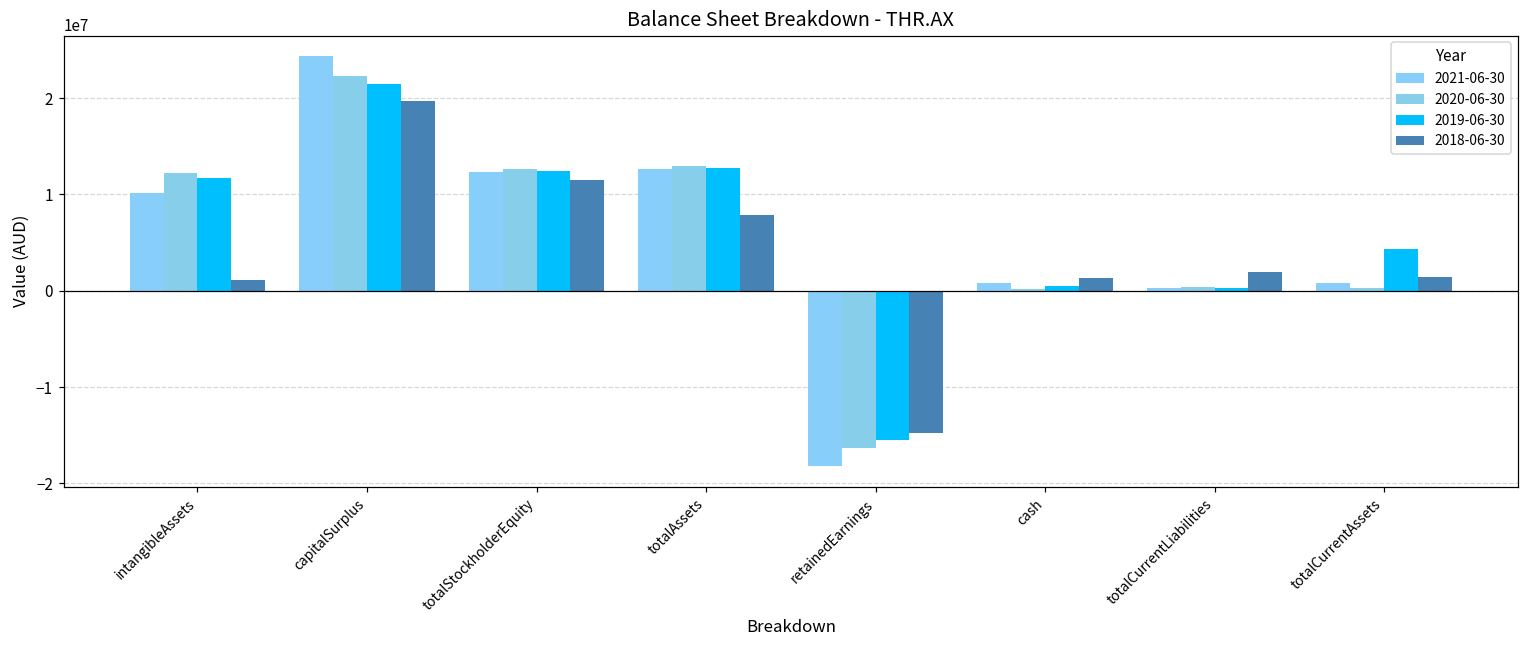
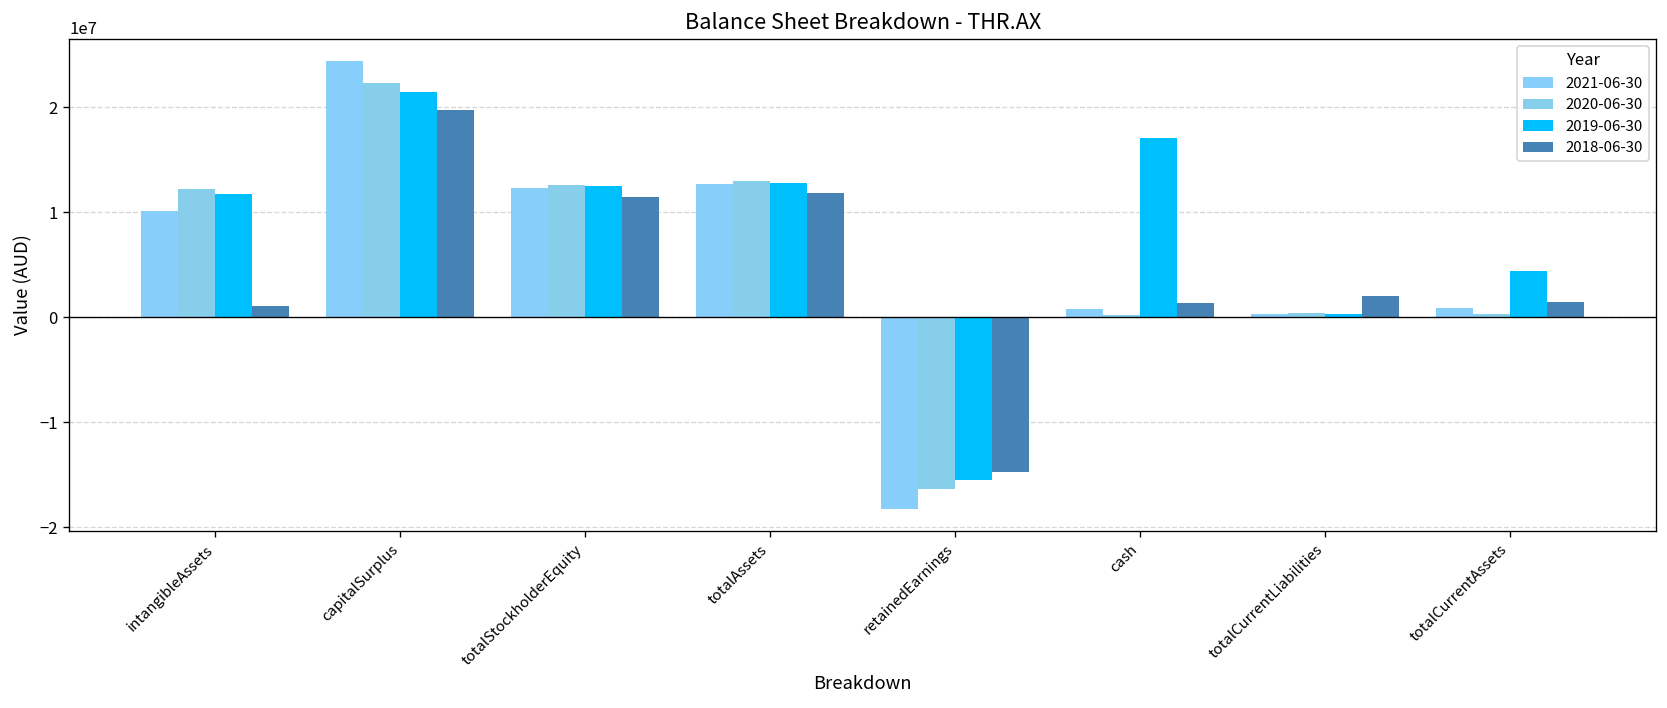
2018-06-30, totalAssets: 8000000 -> 12000000
2019-06-30, cash: 1000000 -> 17000000
